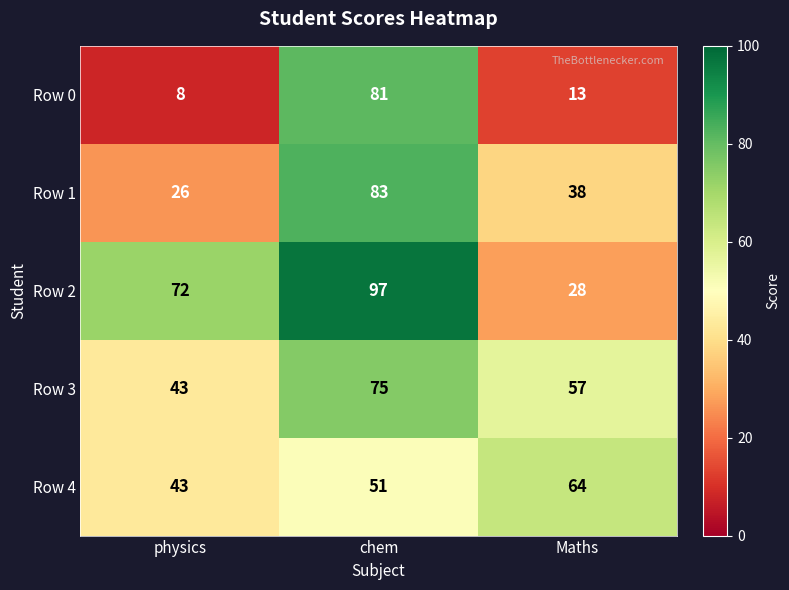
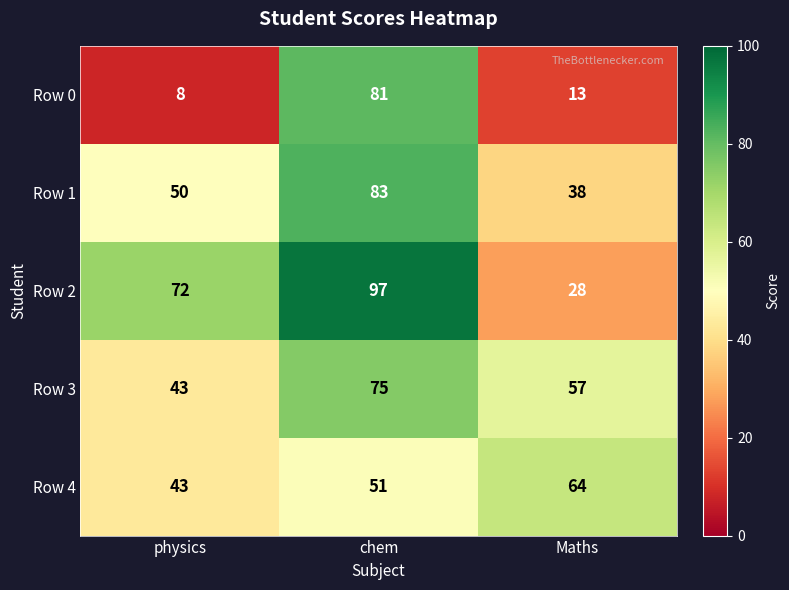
Row 1, physics: 26 -> 50
